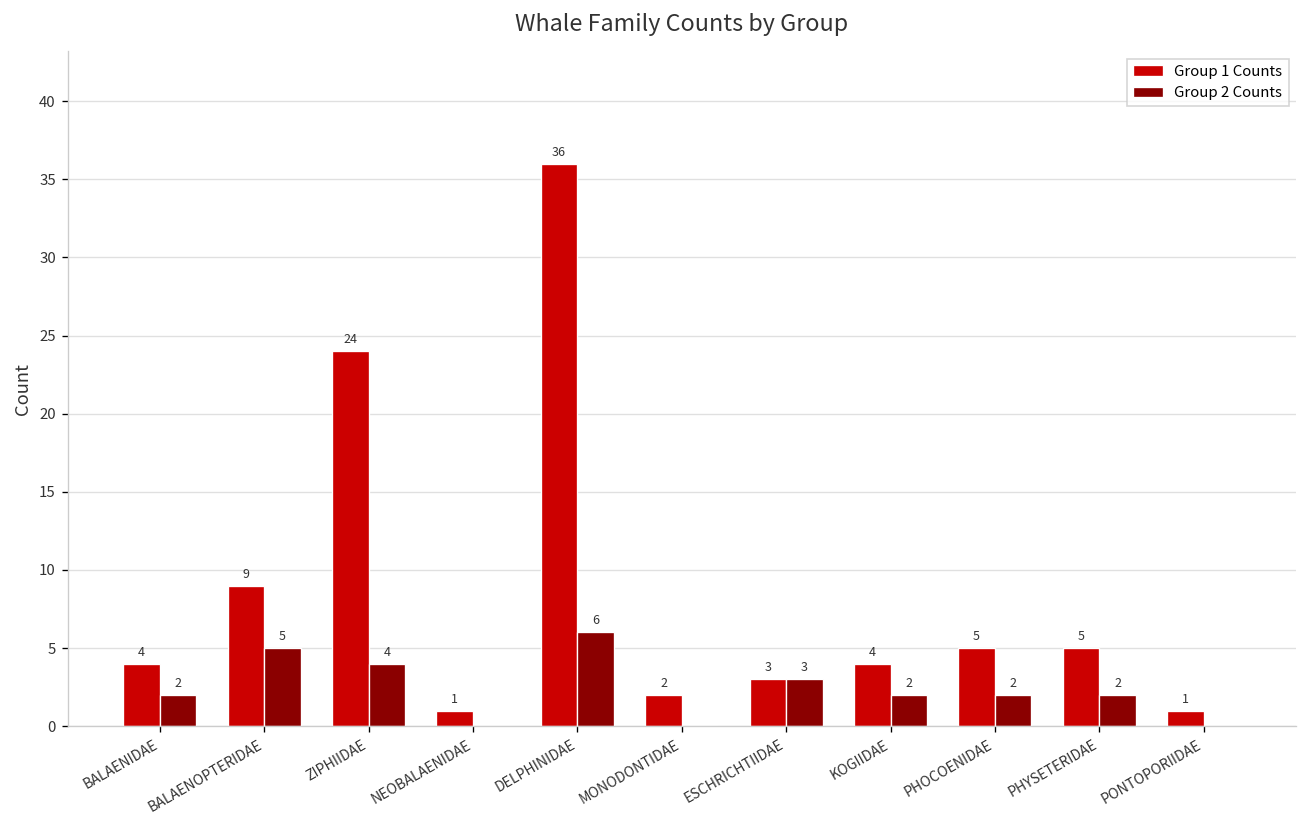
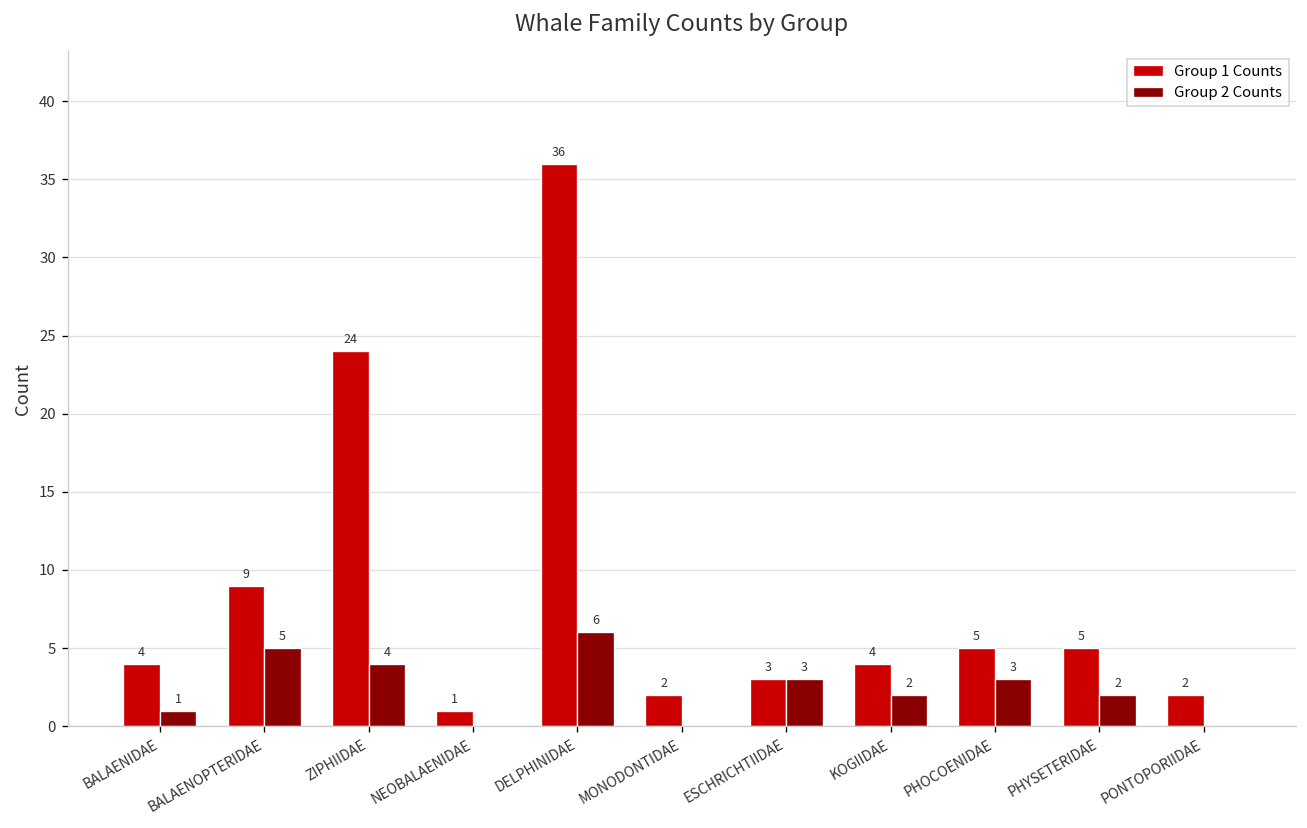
Group 2 Counts, BALAENIDAE: 2 -> 1
Group 2 Counts, PHOCOENIDAE: 2 -> 3
Group 1 Counts, PONTOPORIIDAE: 1 -> 2
